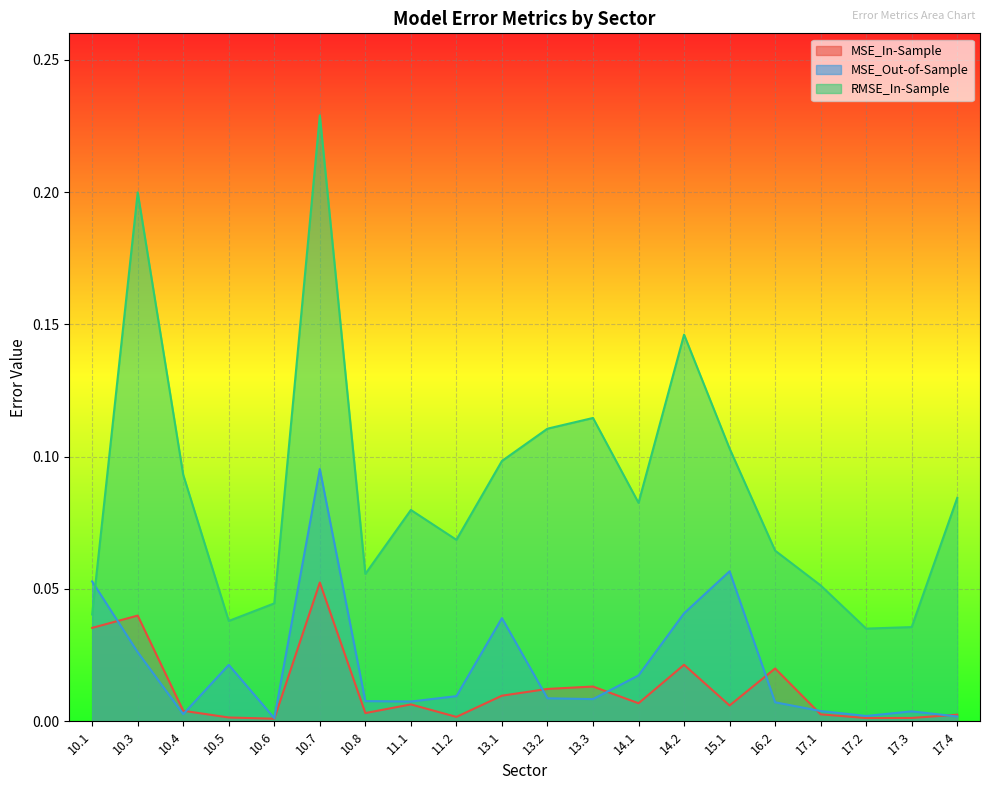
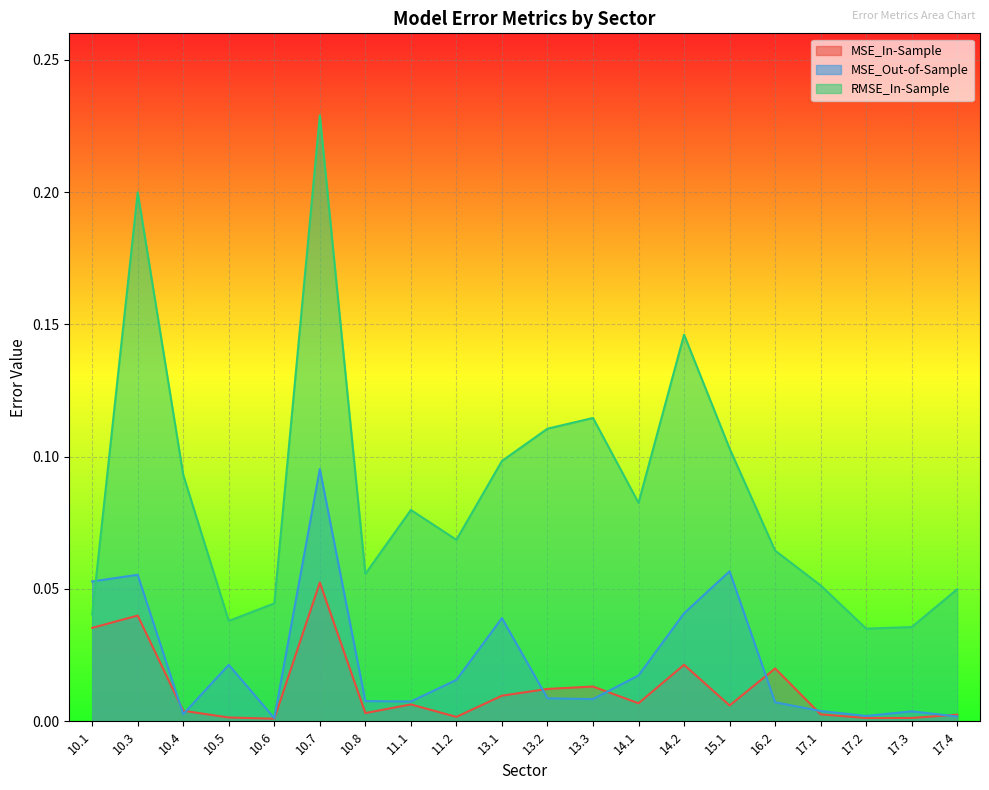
MSE_Out-of-Sample, 10.3: 0.026 -> 0.055
MSE_Out-of-Sample, 11.2: 0.010 -> 0.016
RMSE_In-Sample, 17.4: 0.084 -> 0.050
